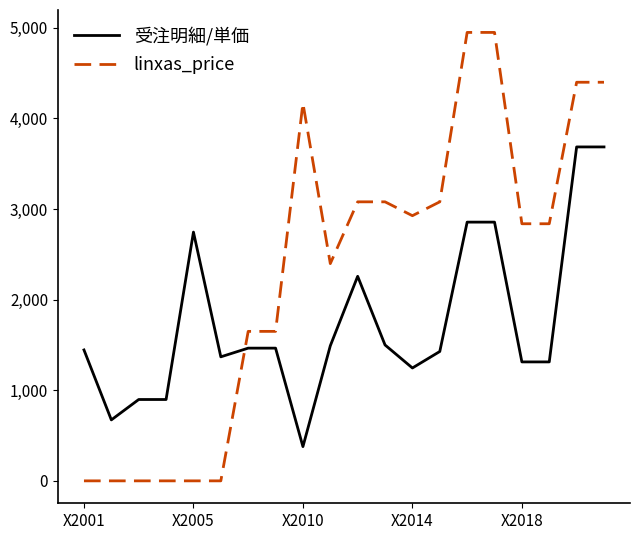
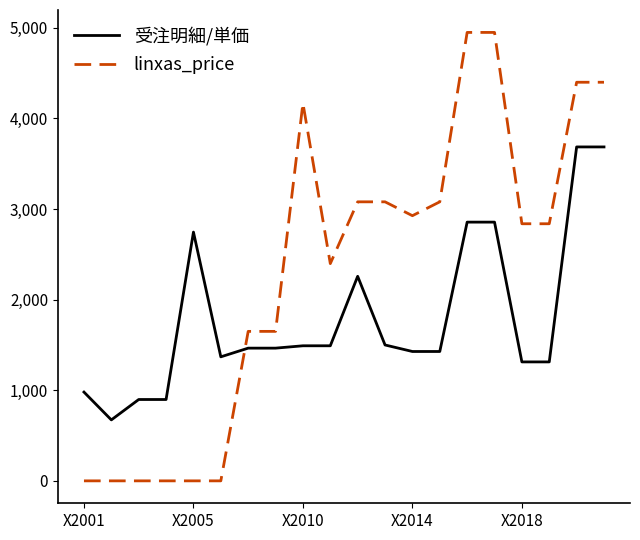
受注明細/単価, X2001: 1,400 -> 1,000
受注明細/単価, X2010: 400 -> 1,500
受注明細/単価, X2014: 1,200 -> 1,400
